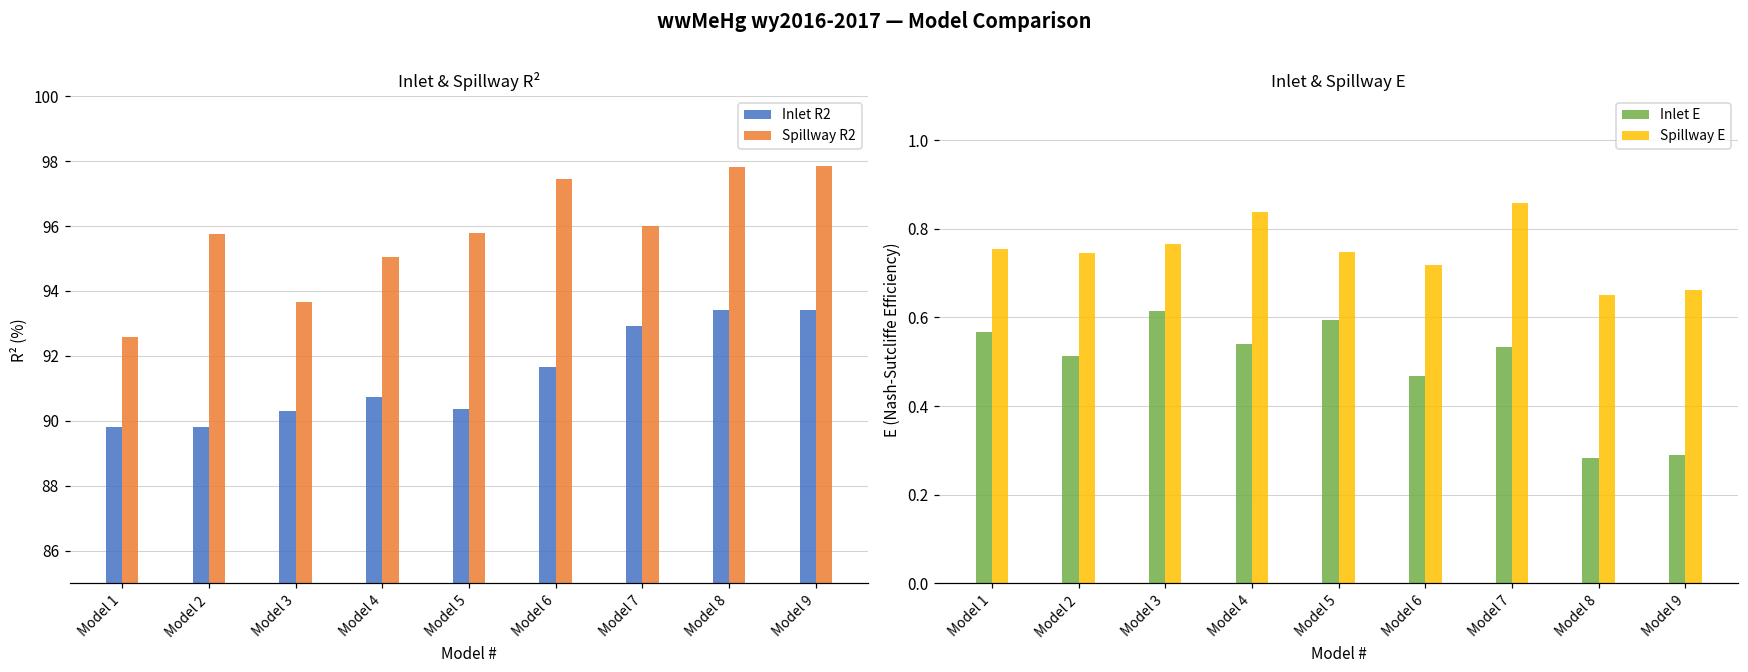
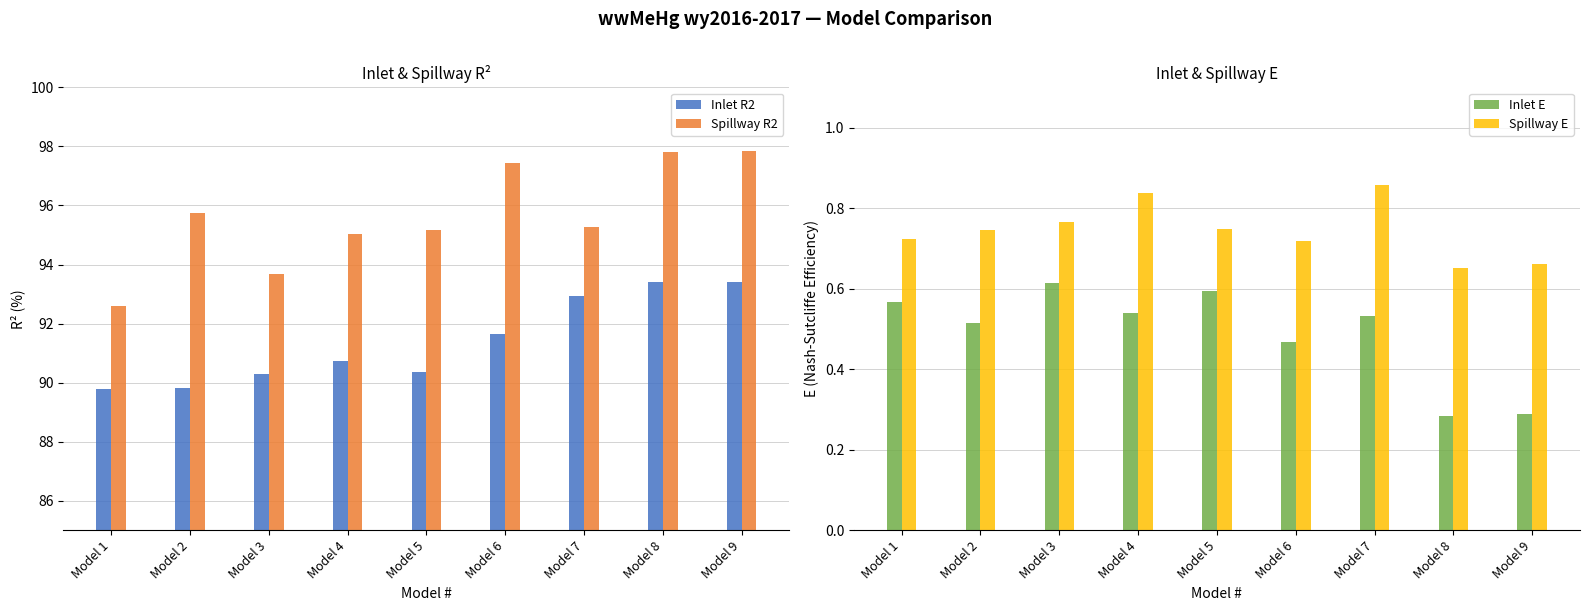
Inlet & Spillway R², Spillway R2, Model 5: 95.8 -> 95.2
Inlet & Spillway R², Spillway R2, Model 7: 96.0 -> 95.3
Inlet & Spillway E, Spillway E, Model 1: 0.76 -> 0.72
